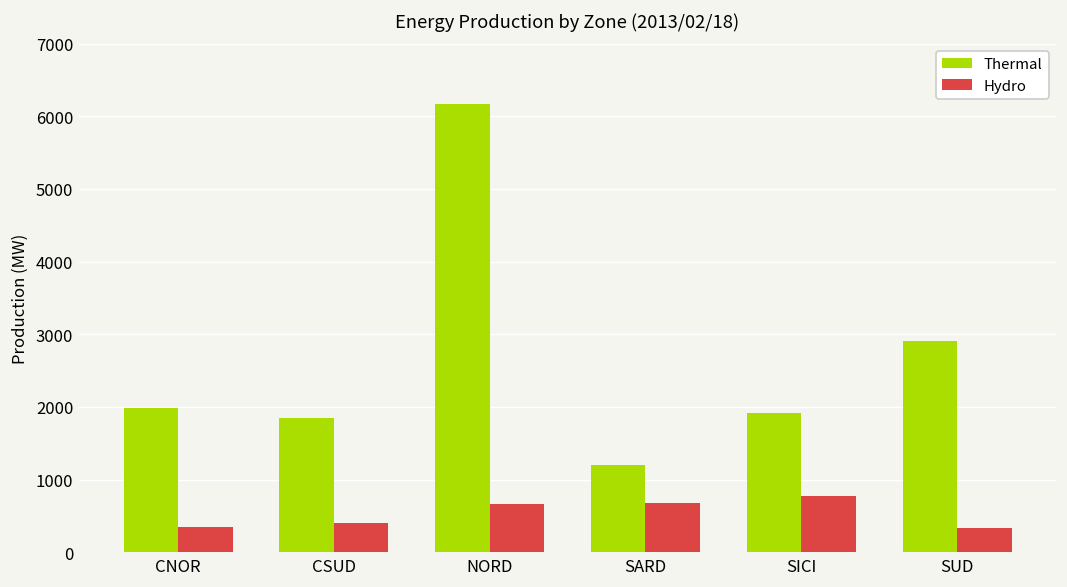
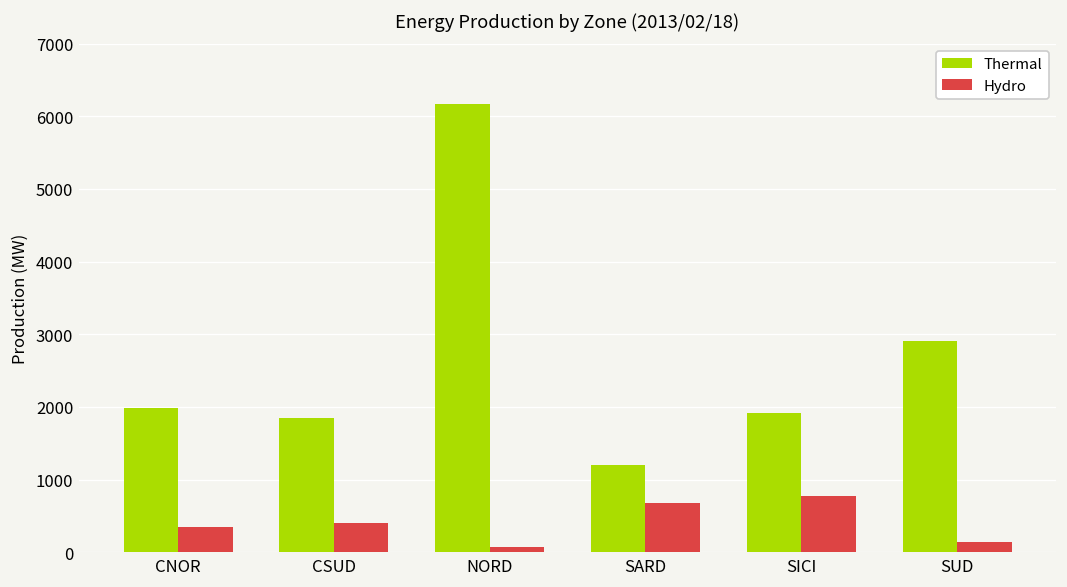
Hydro, NORD: 700 -> 100
Hydro, SUD: 300 -> 100
